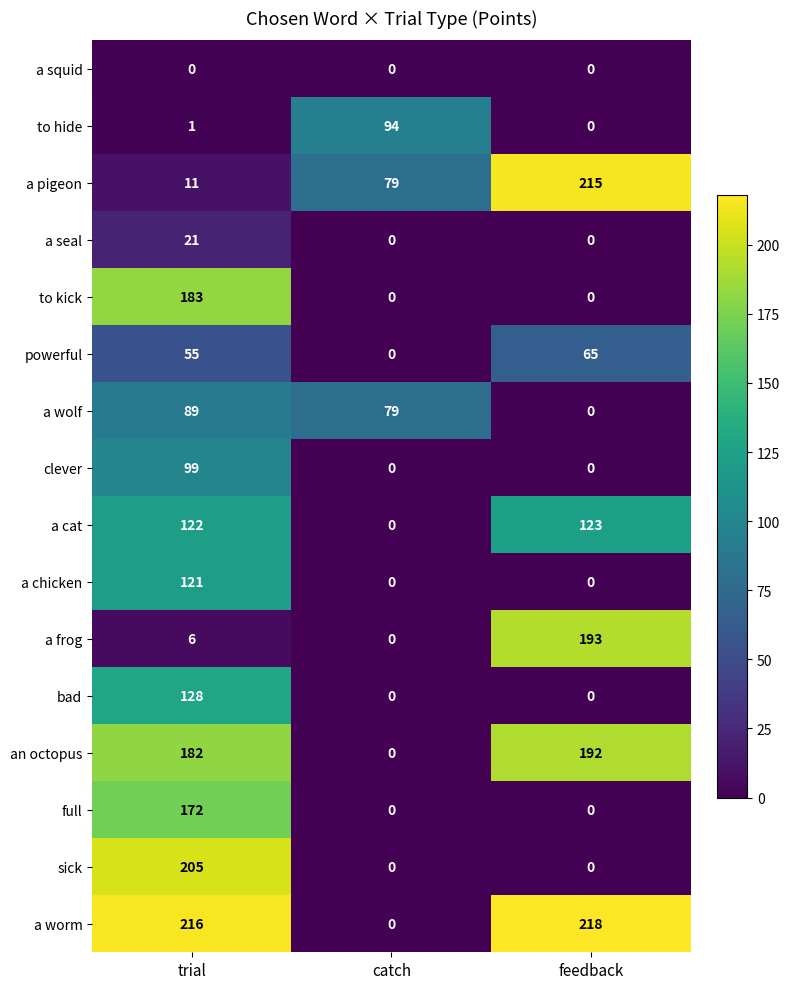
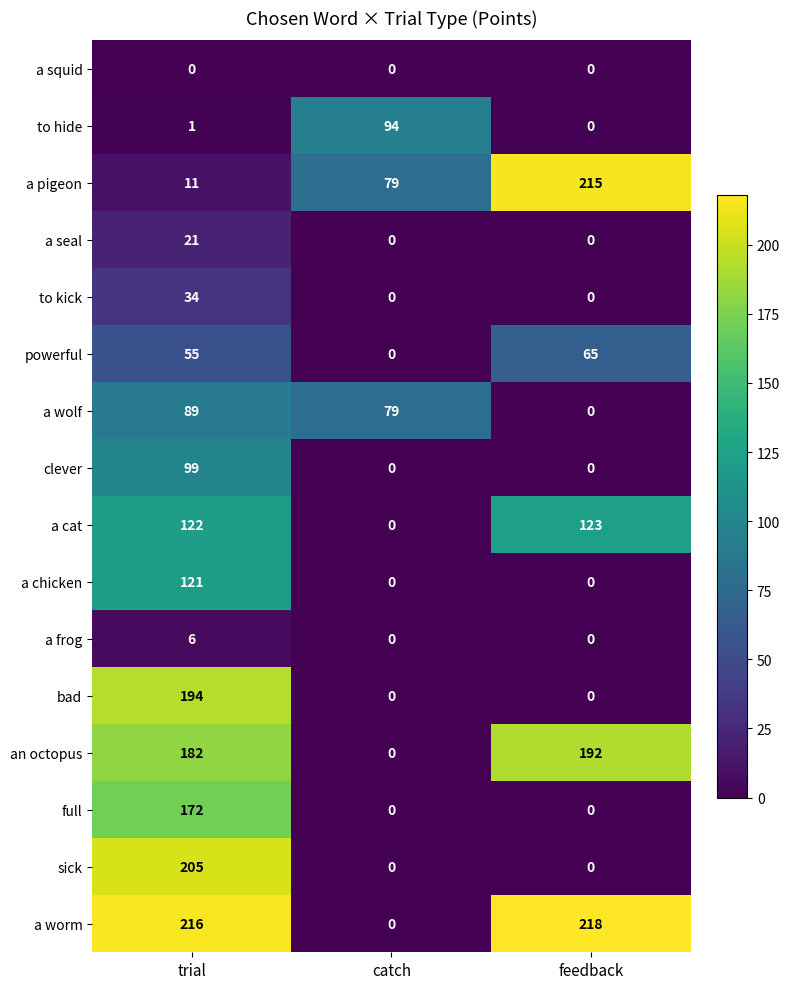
to kick, trial: 183 -> 34
a frog, feedback: 193 -> 0
bad, trial: 128 -> 194
